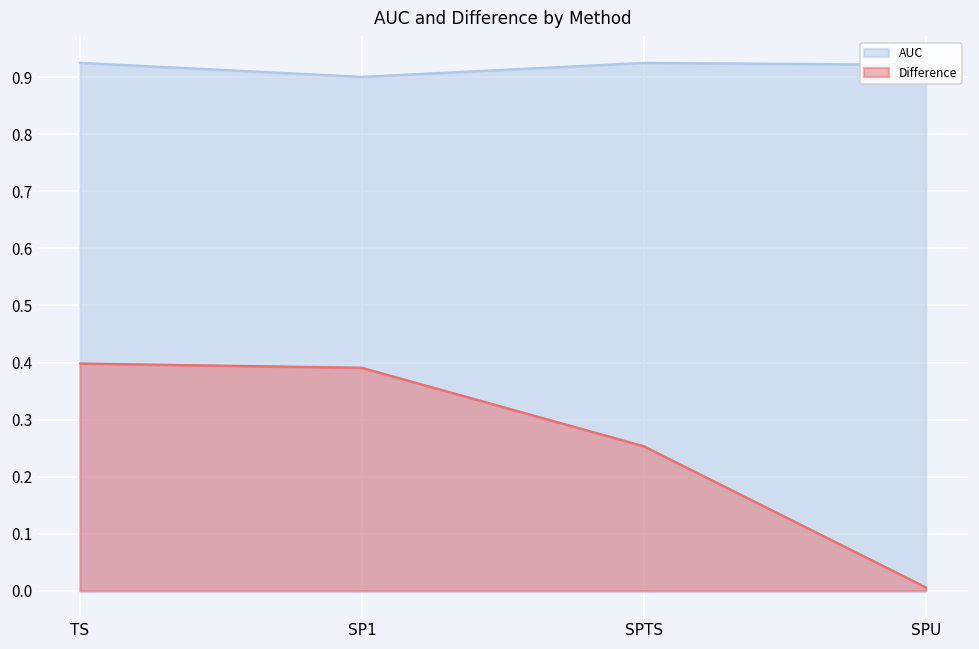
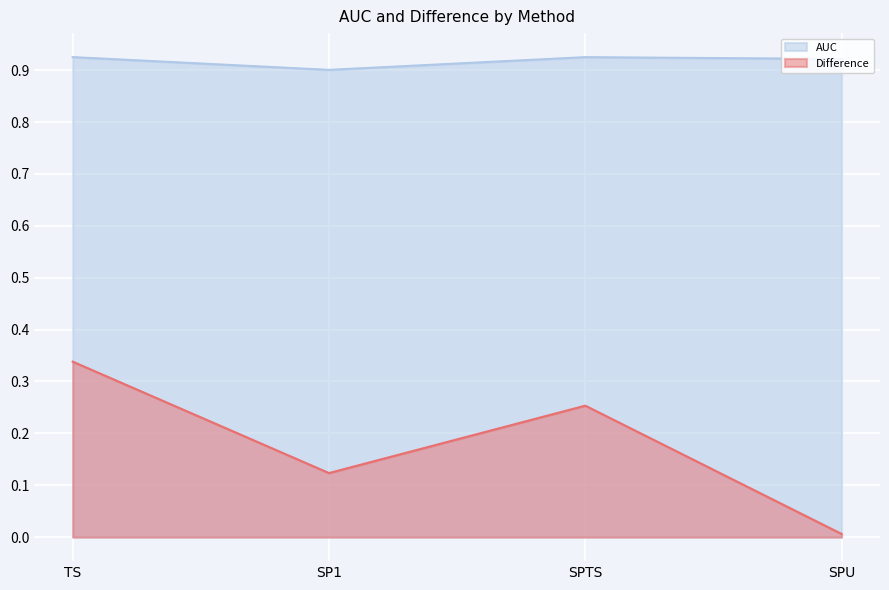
Difference, TS: 0.40 -> 0.34
Difference, SP1: 0.39 -> 0.12
